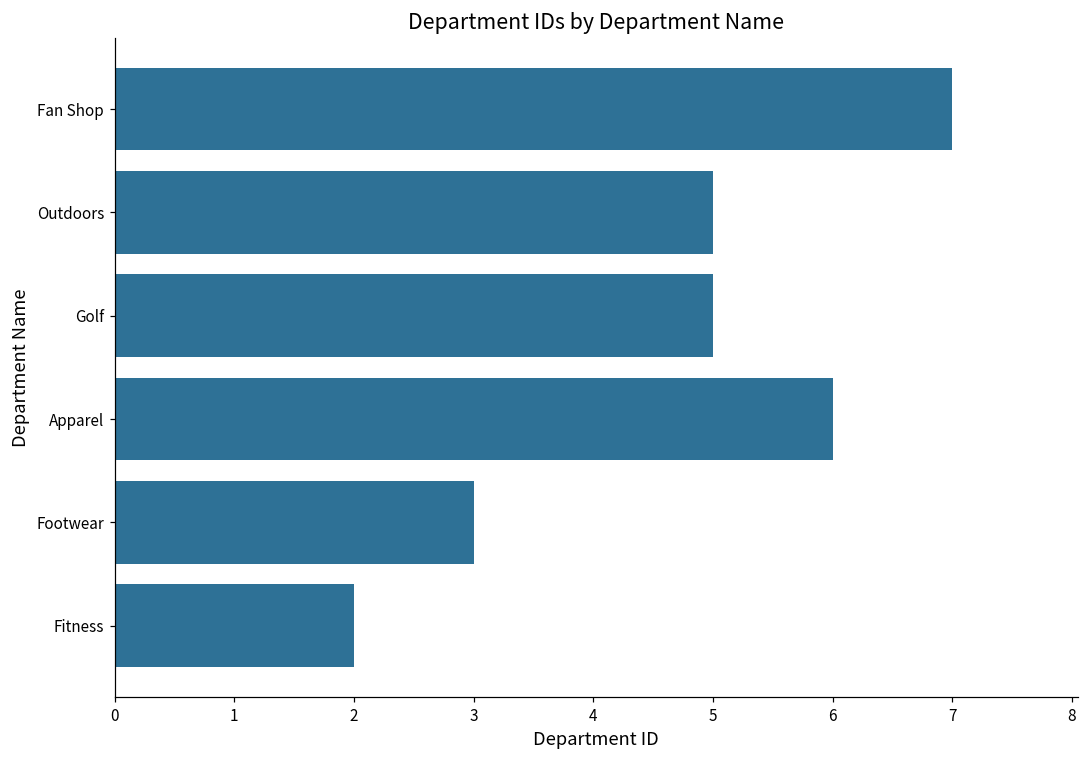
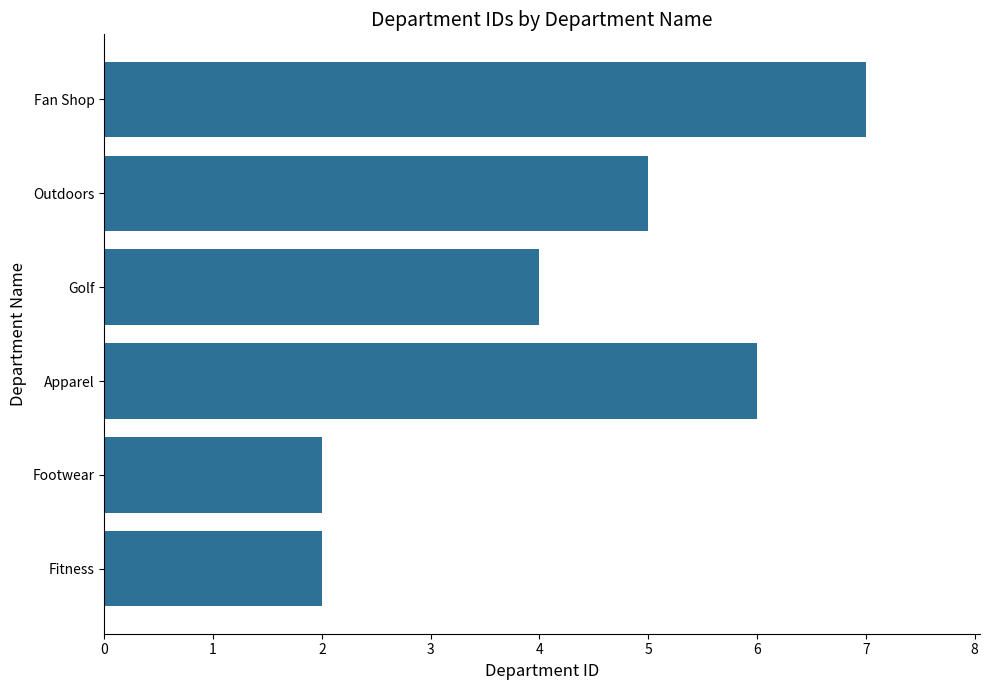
Golf: 5 -> 4
Footwear: 3 -> 2
